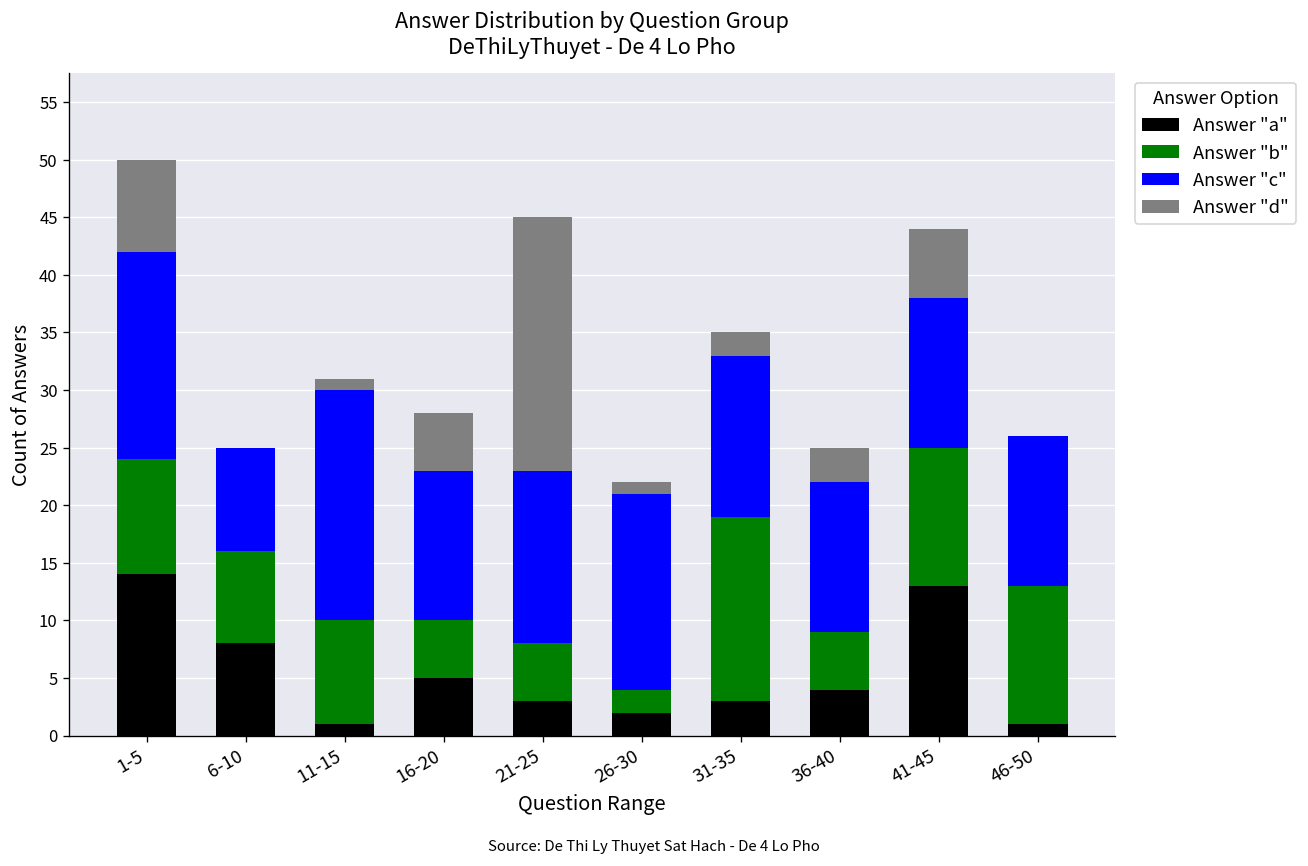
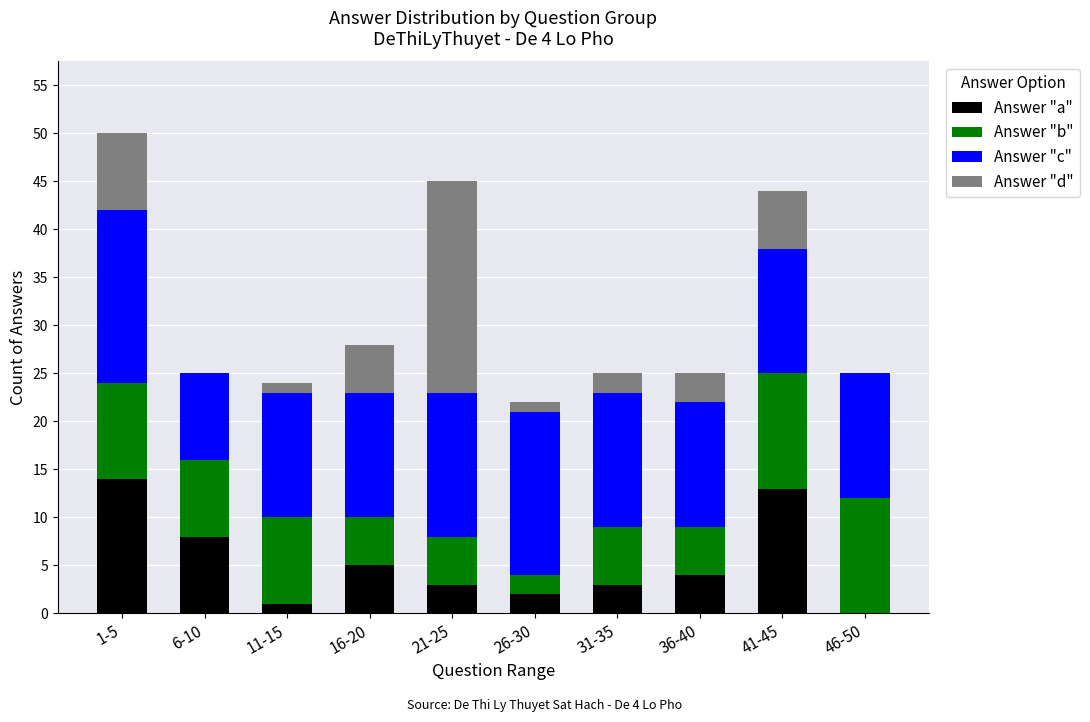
Answer "c", 11-15: 20 -> 13
Answer "b", 31-35: 16 -> 6
Answer "a", 46-50: 1 -> 0
